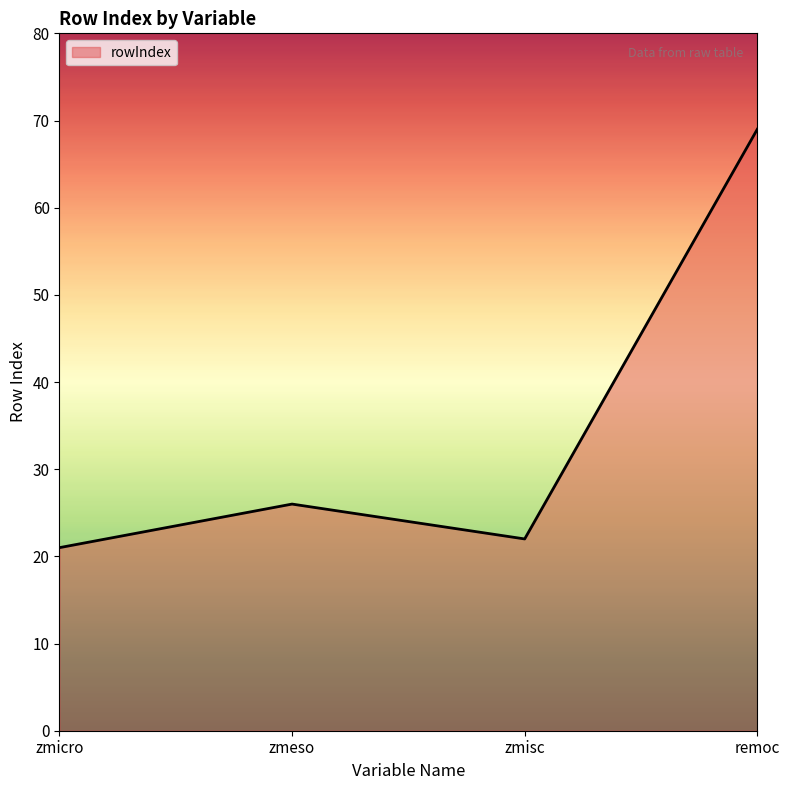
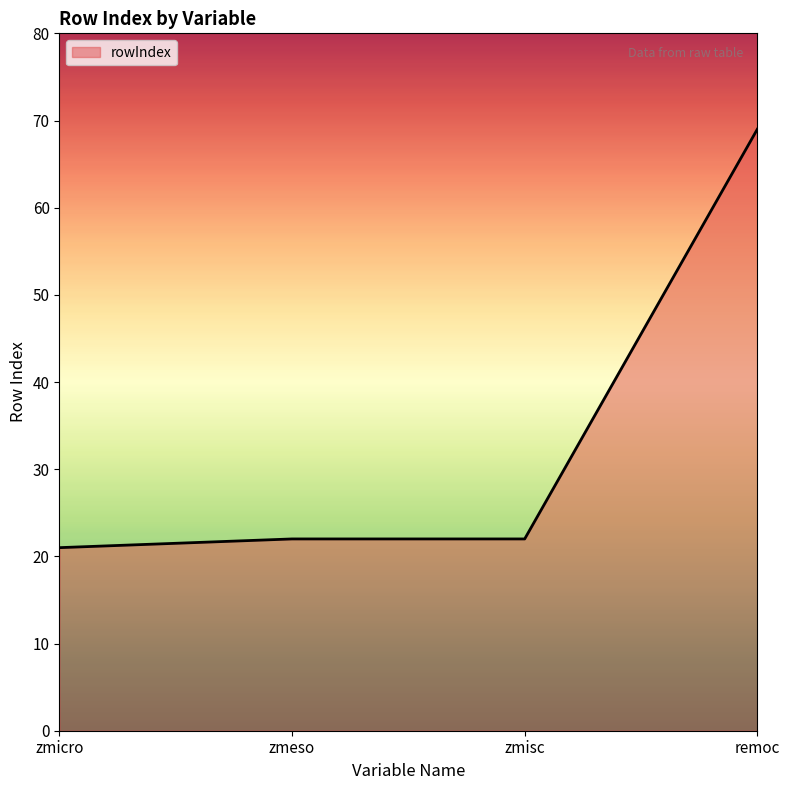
zmeso: 26 -> 22
